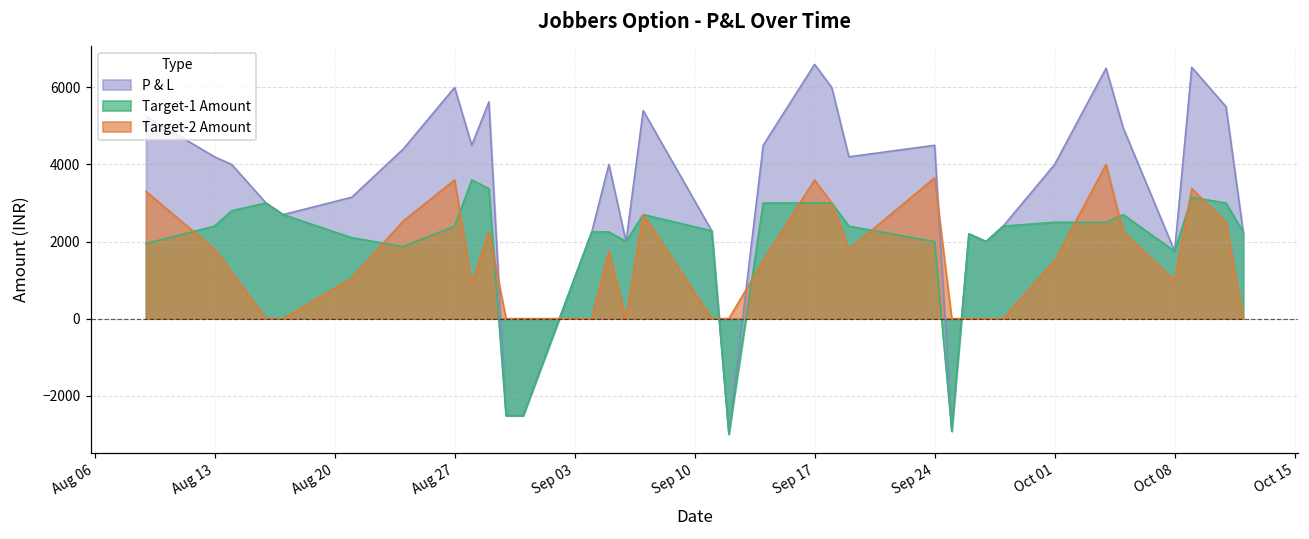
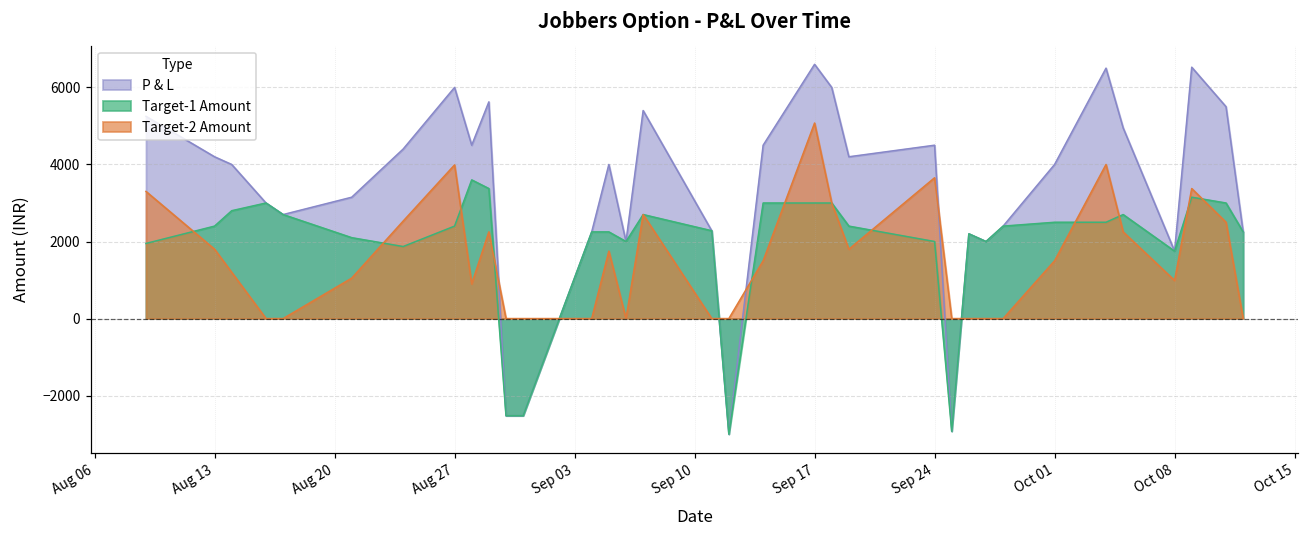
Target-2 Amount, Aug 27: 3600 -> 4000
Target-2 Amount, Sep 17: 3600 -> 5100
